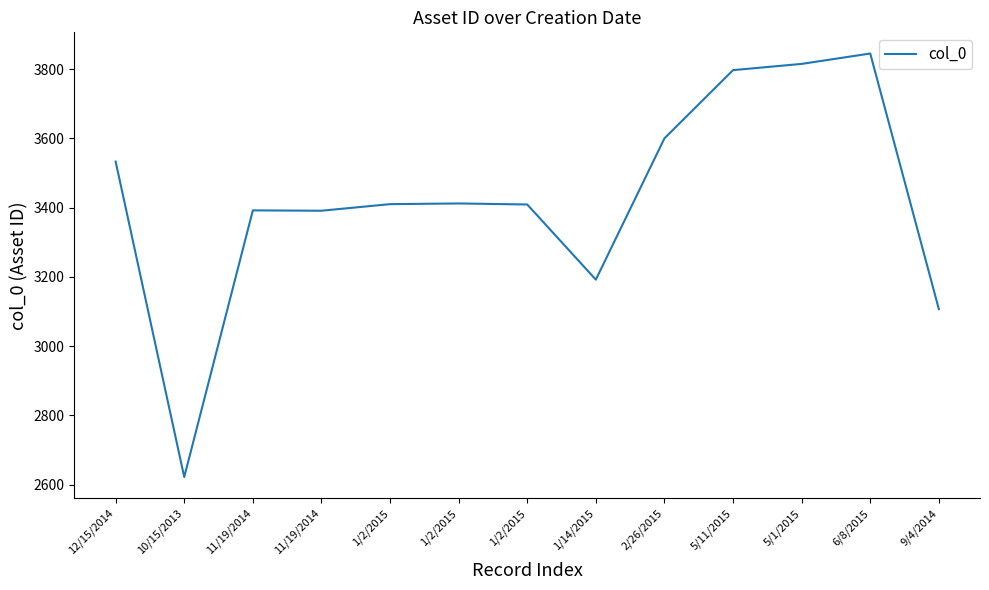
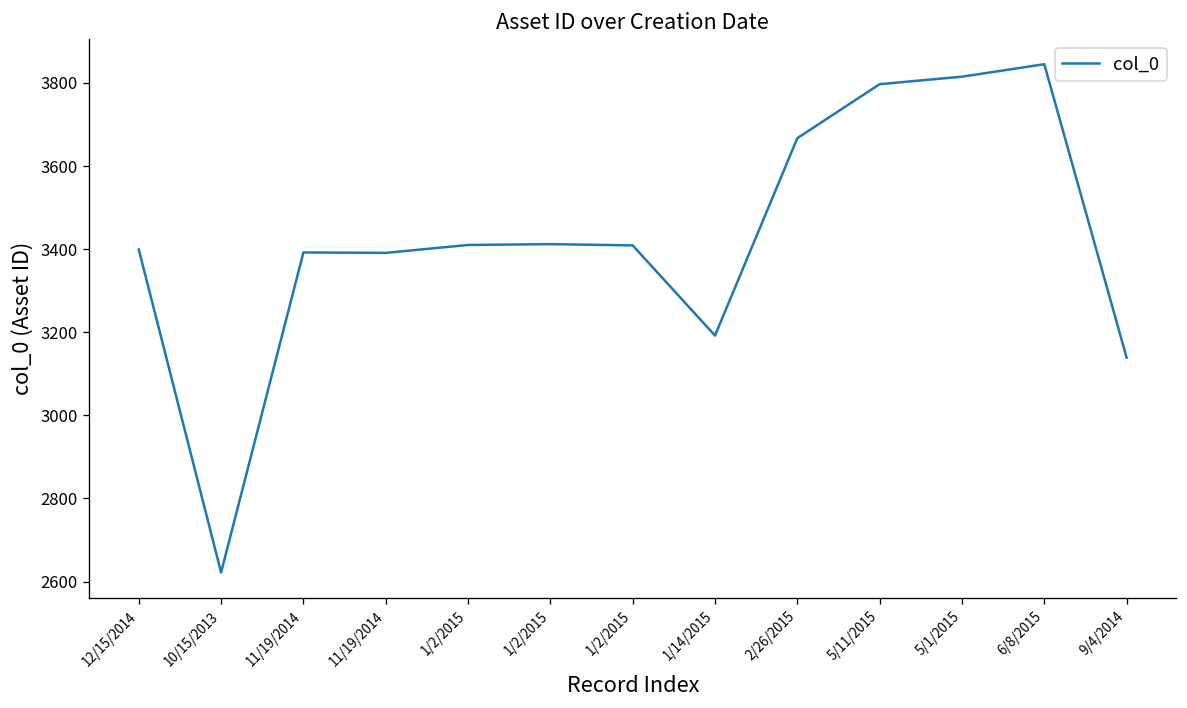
12/15/2014: 3530 -> 3400
2/26/2015: 3600 -> 3670
9/4/2014: 3110 -> 3140
